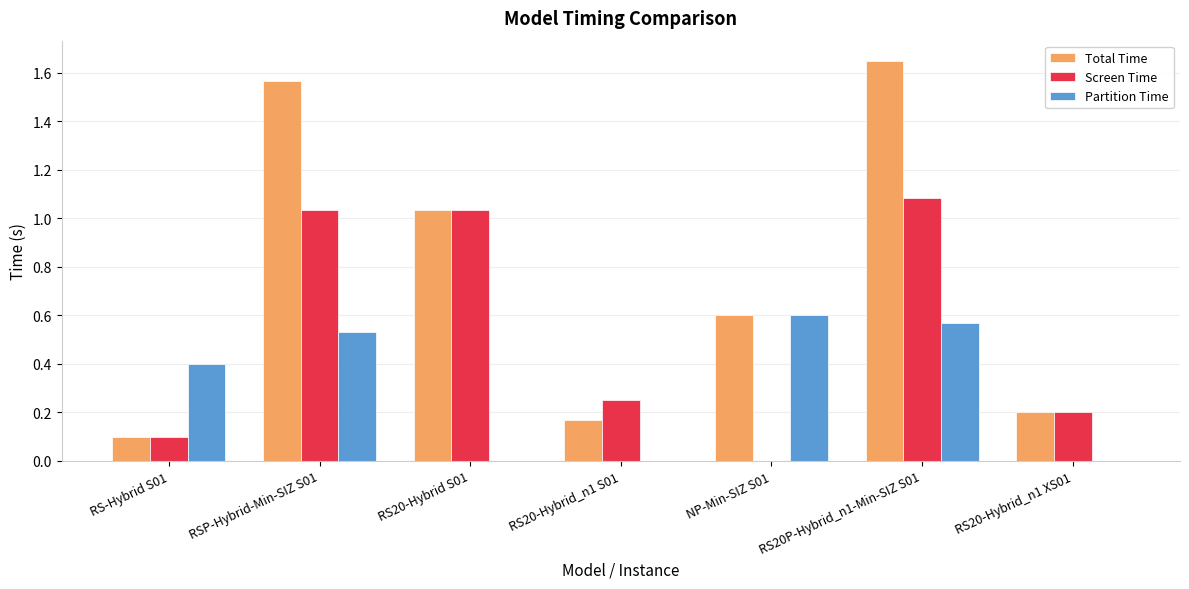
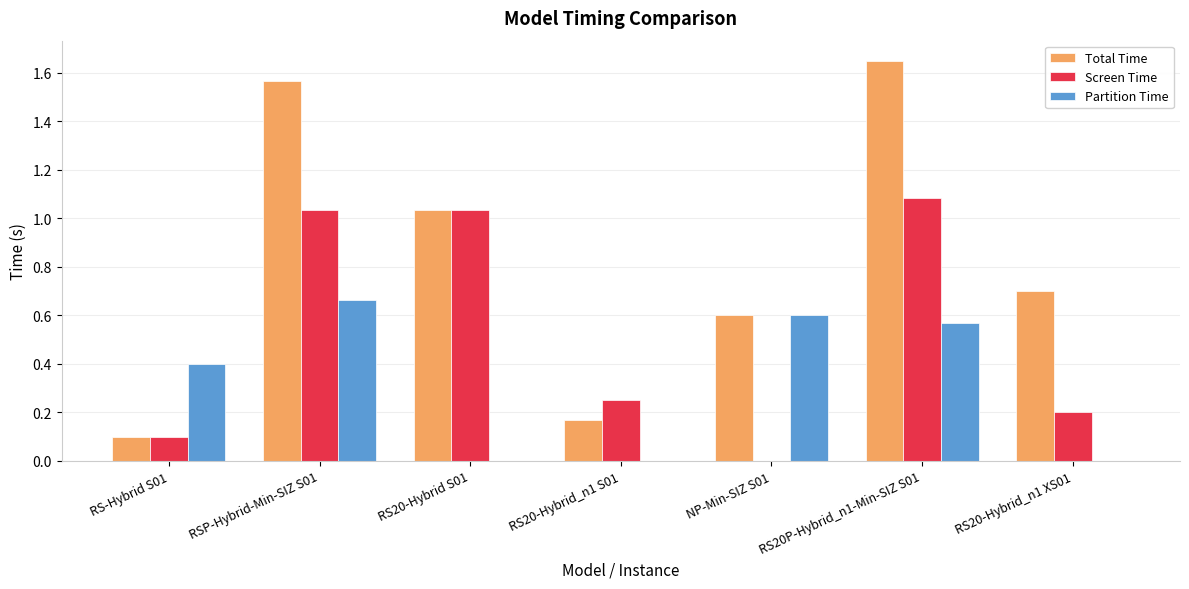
Partition Time, RSP-Hybrid-Min-SIZ S01: 0.53 -> 0.66
Total Time, RS20-Hybrid_n1 XS01: 0.2 -> 0.7
